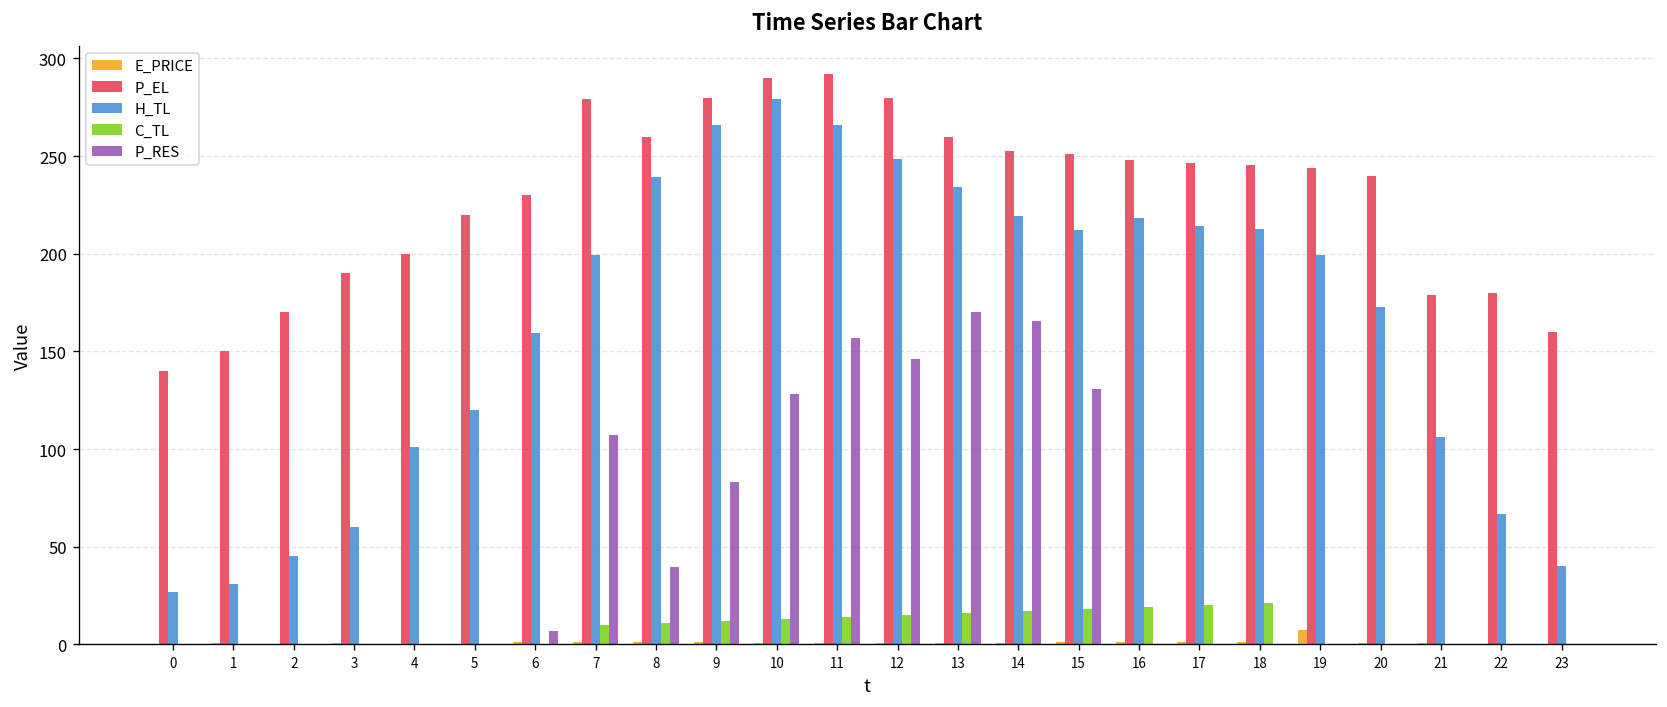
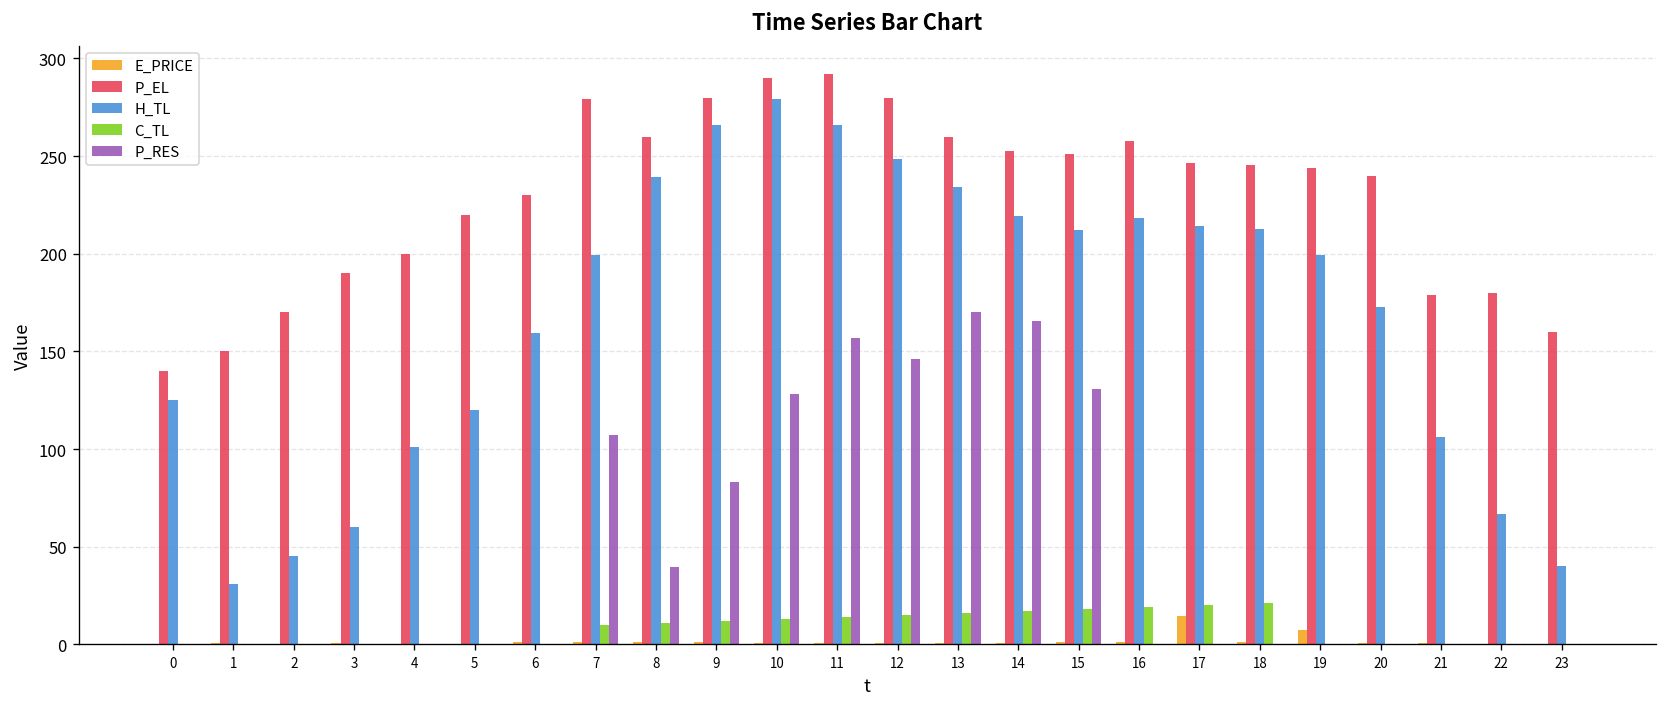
H_TL, 0: 27 -> 125
P_RES, 6: 7 -> 0
P_EL, 16: 248 -> 258
E_PRICE, 17: 1 -> 15
